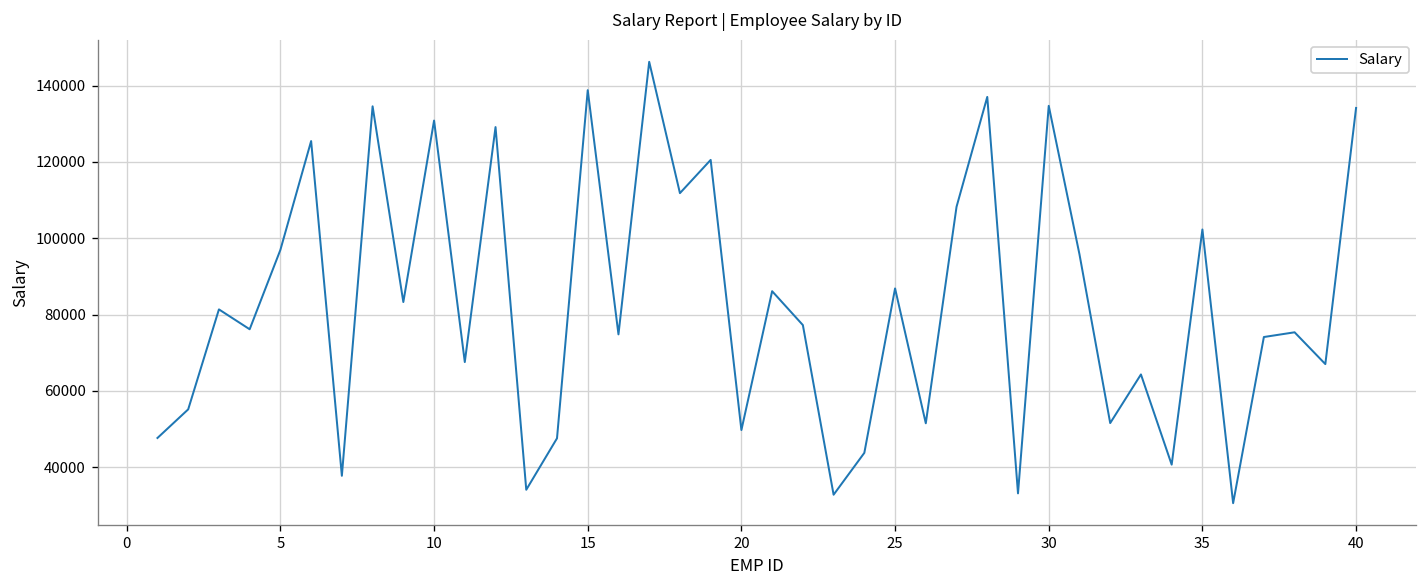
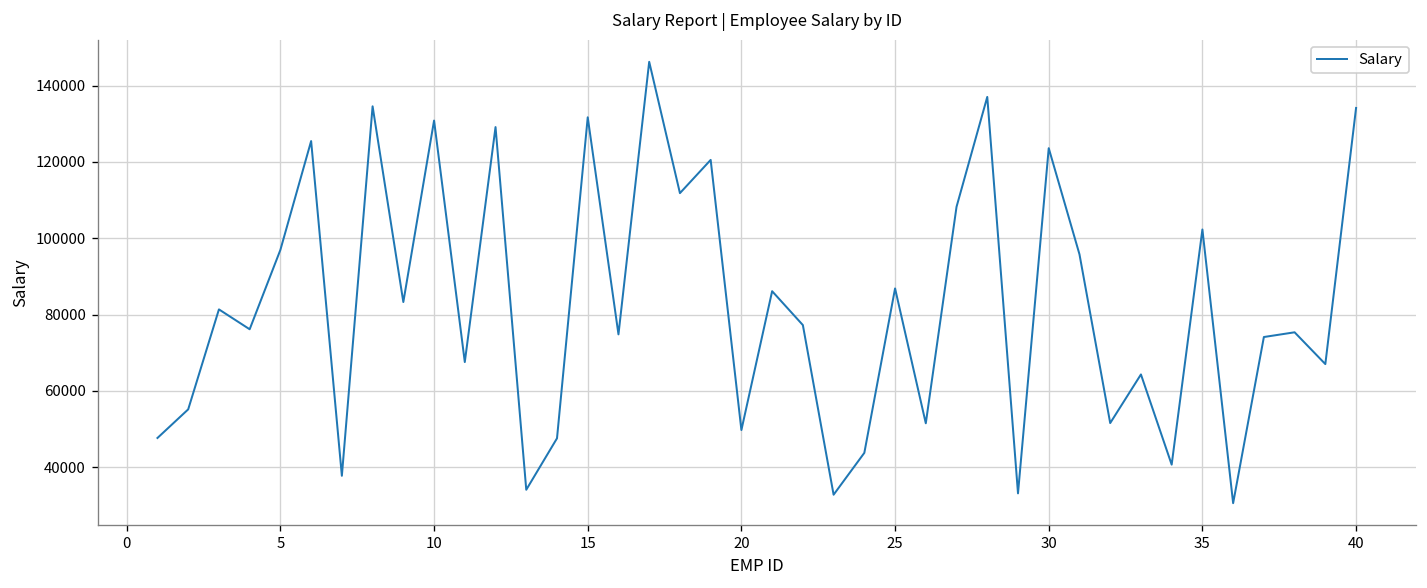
15: 139000 -> 132000
30: 135000 -> 124000
